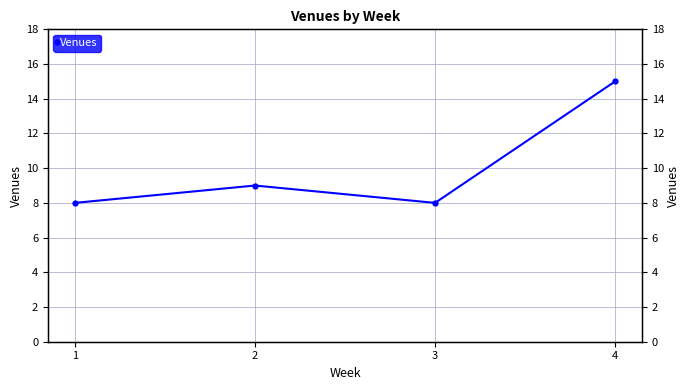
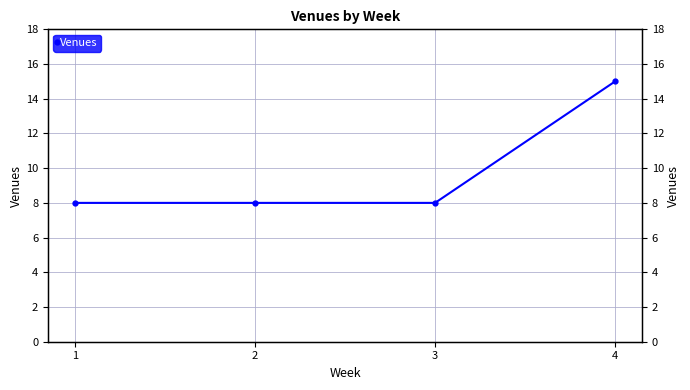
2: 9 -> 8
